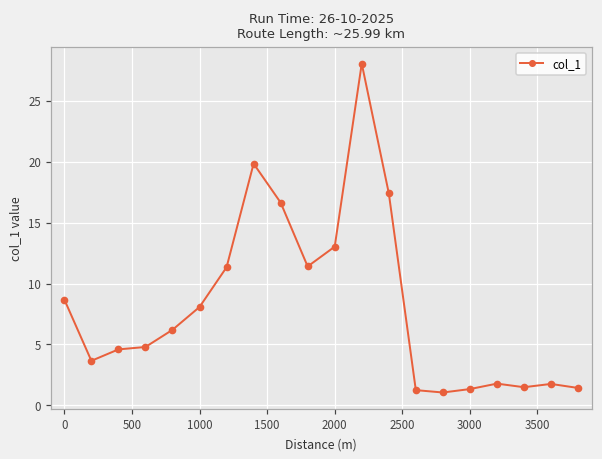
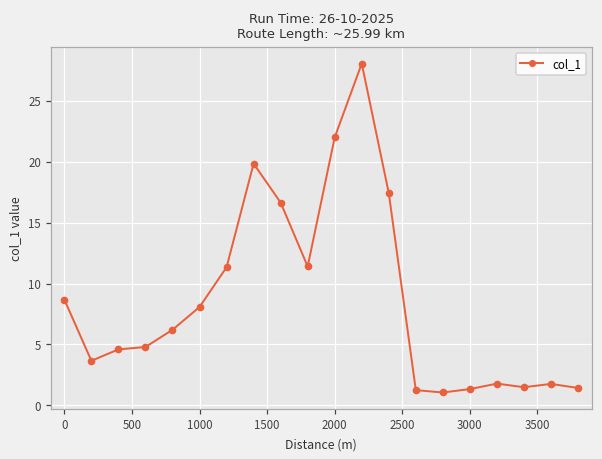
2000: 13.0 -> 22.0
